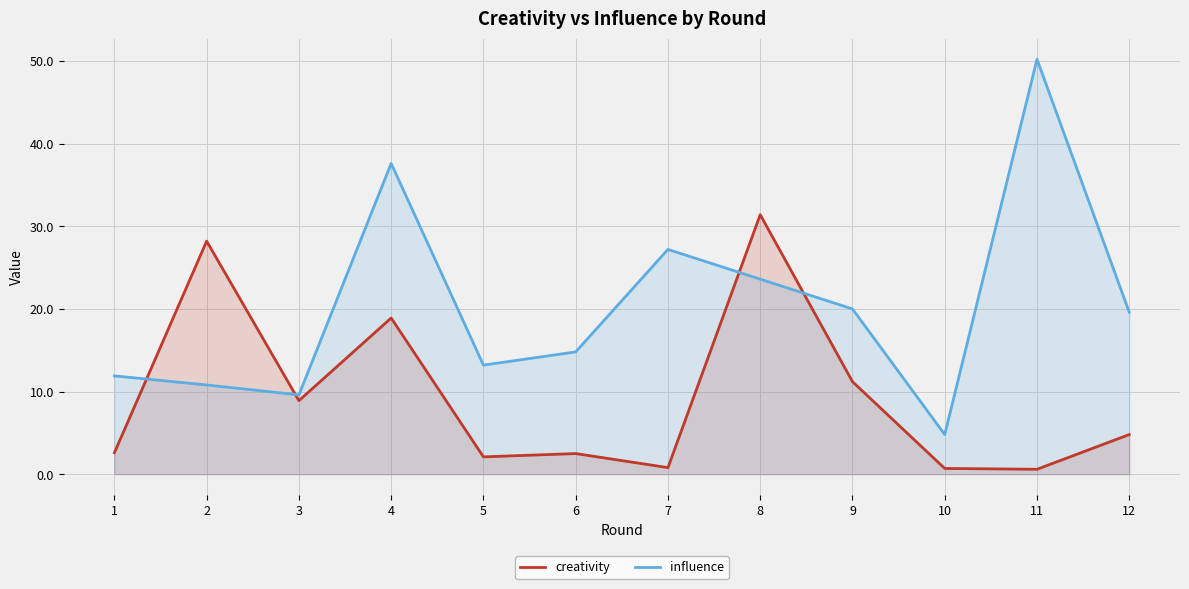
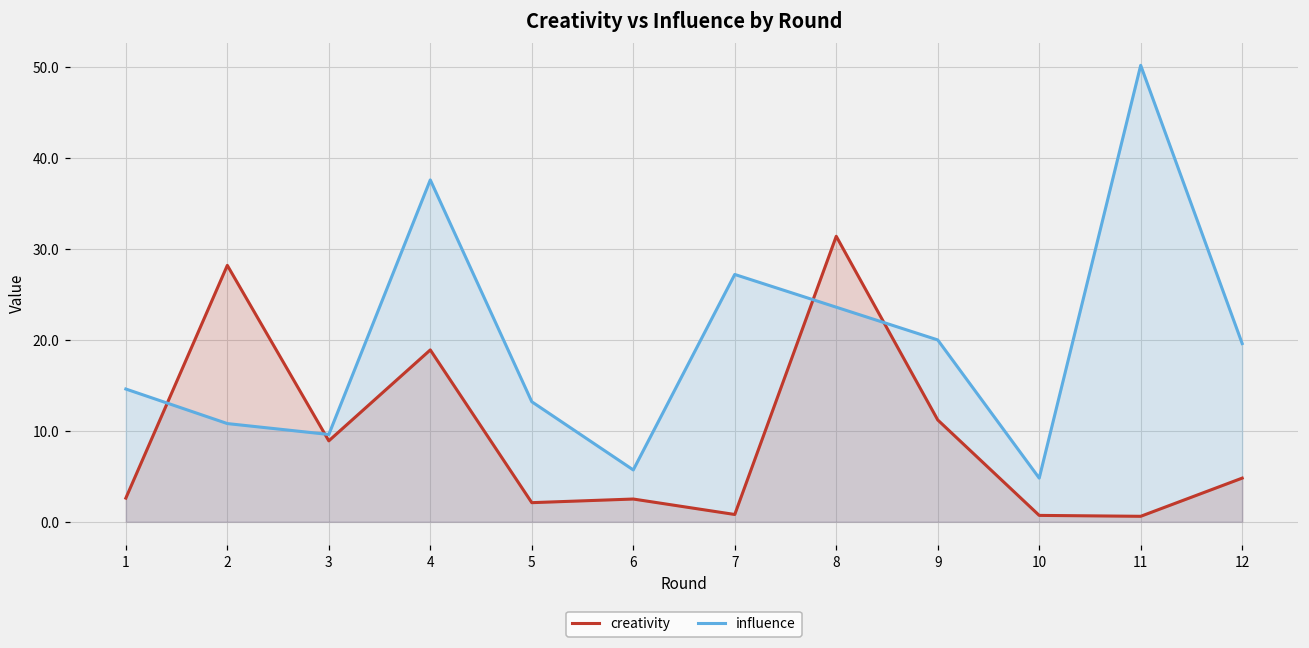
influence, 1: 12 -> 15
influence, 6: 15 -> 6
